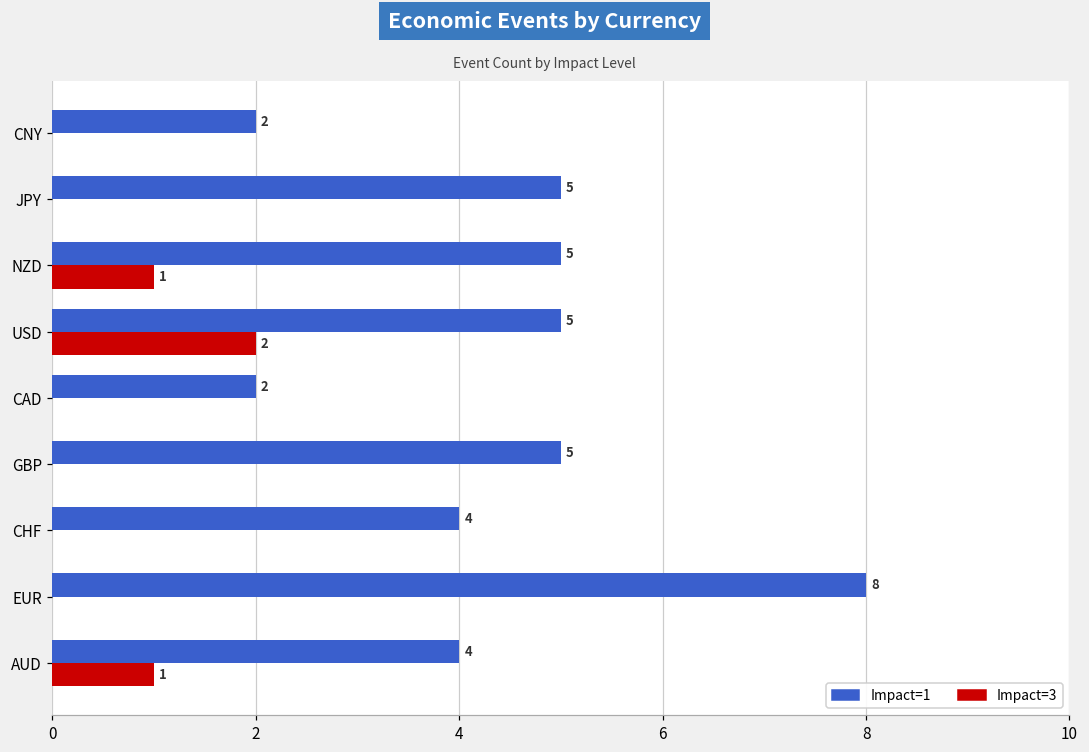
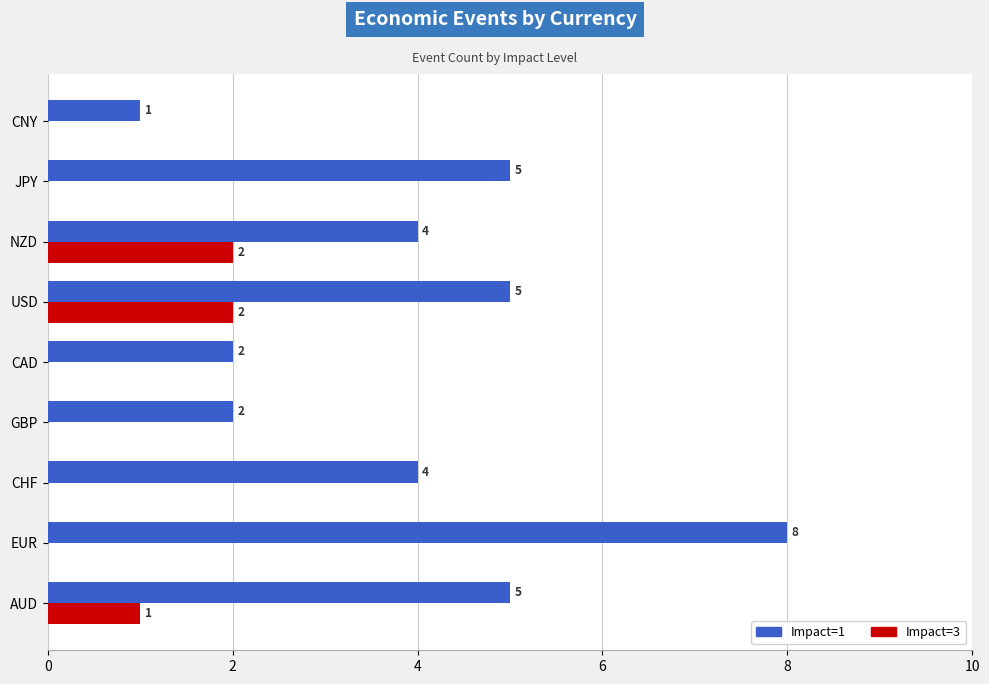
Impact=1, CNY: 2 -> 1
Impact=1, NZD: 5 -> 4
Impact=3, NZD: 1 -> 2
Impact=1, GBP: 5 -> 2
Impact=1, AUD: 4 -> 5
